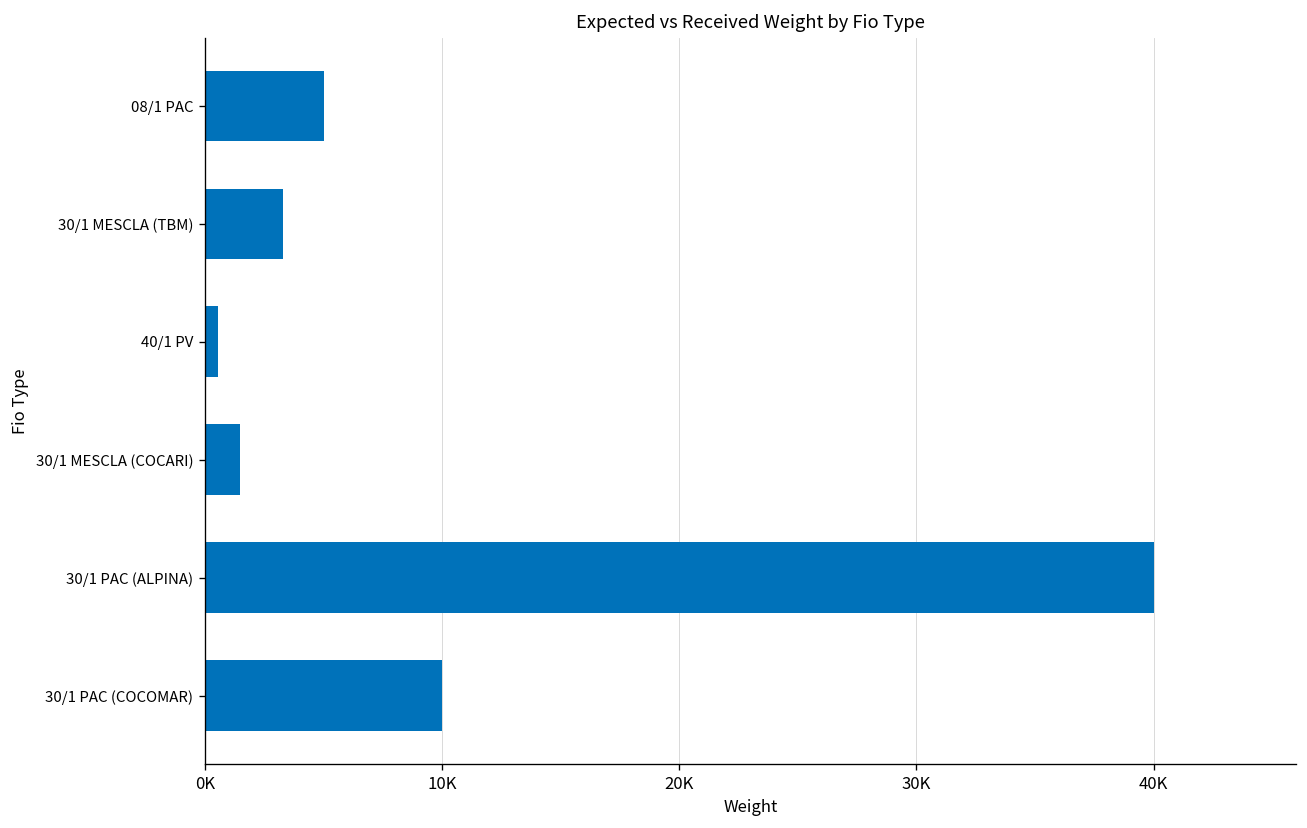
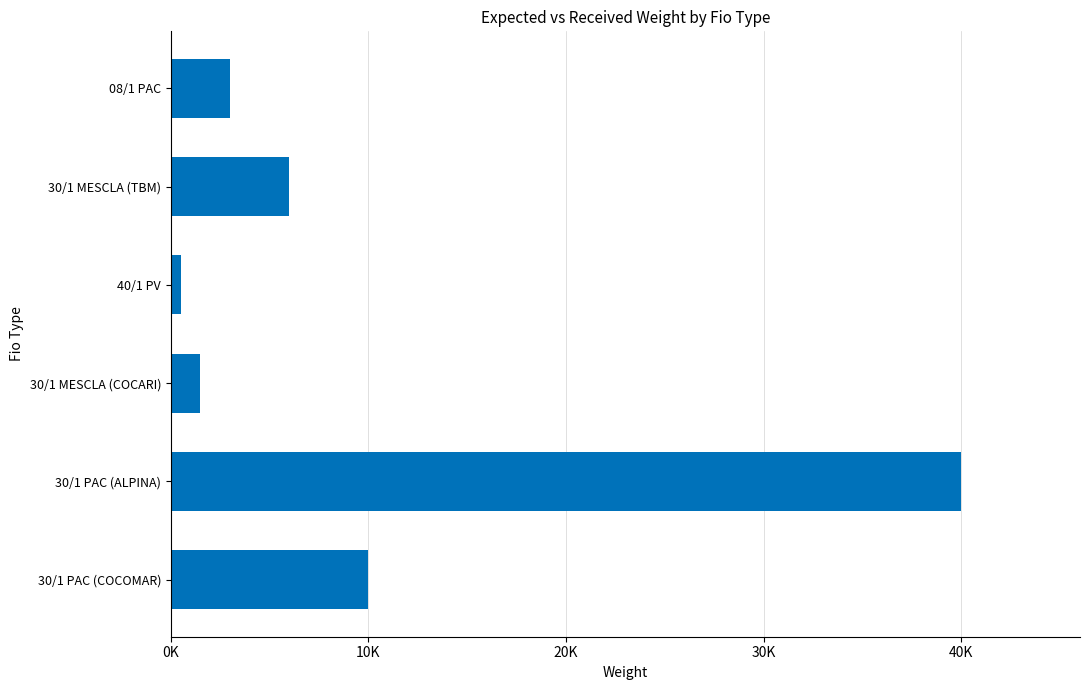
08/1 PAC: 5000 -> 3000
30/1 MESCLA (TBM): 3300 -> 6000
